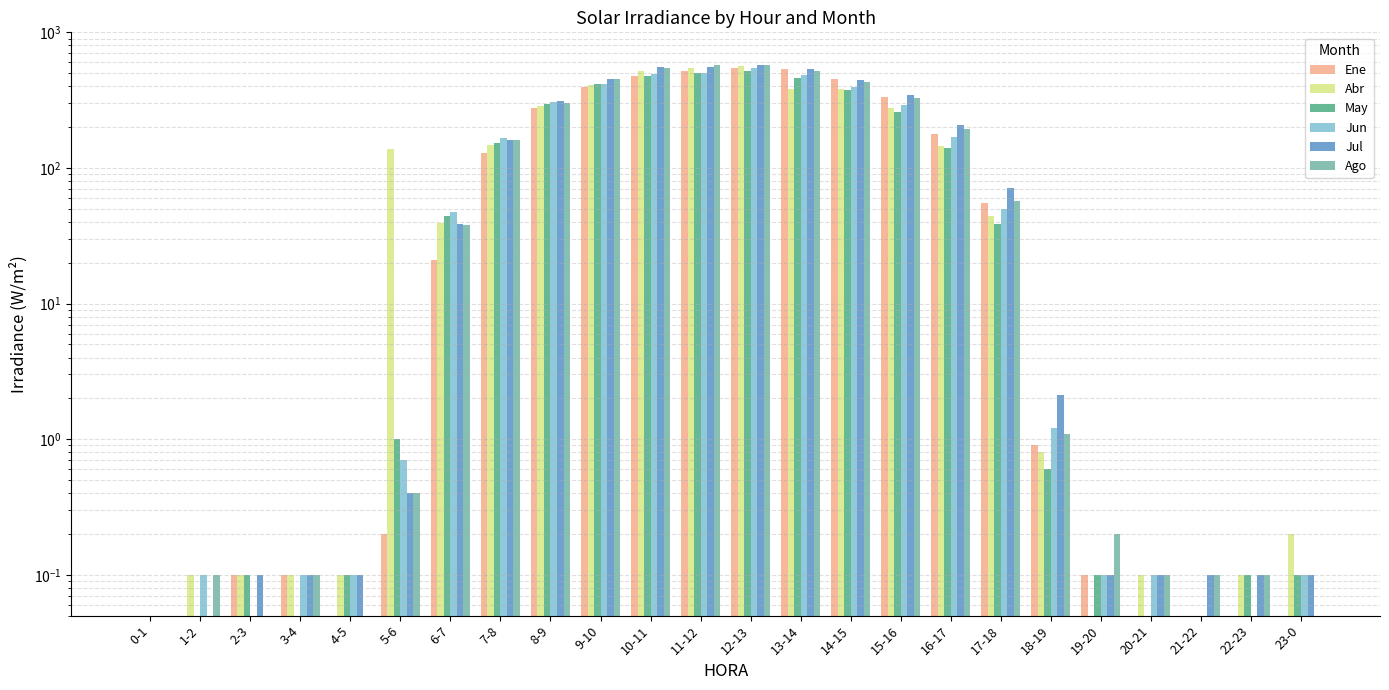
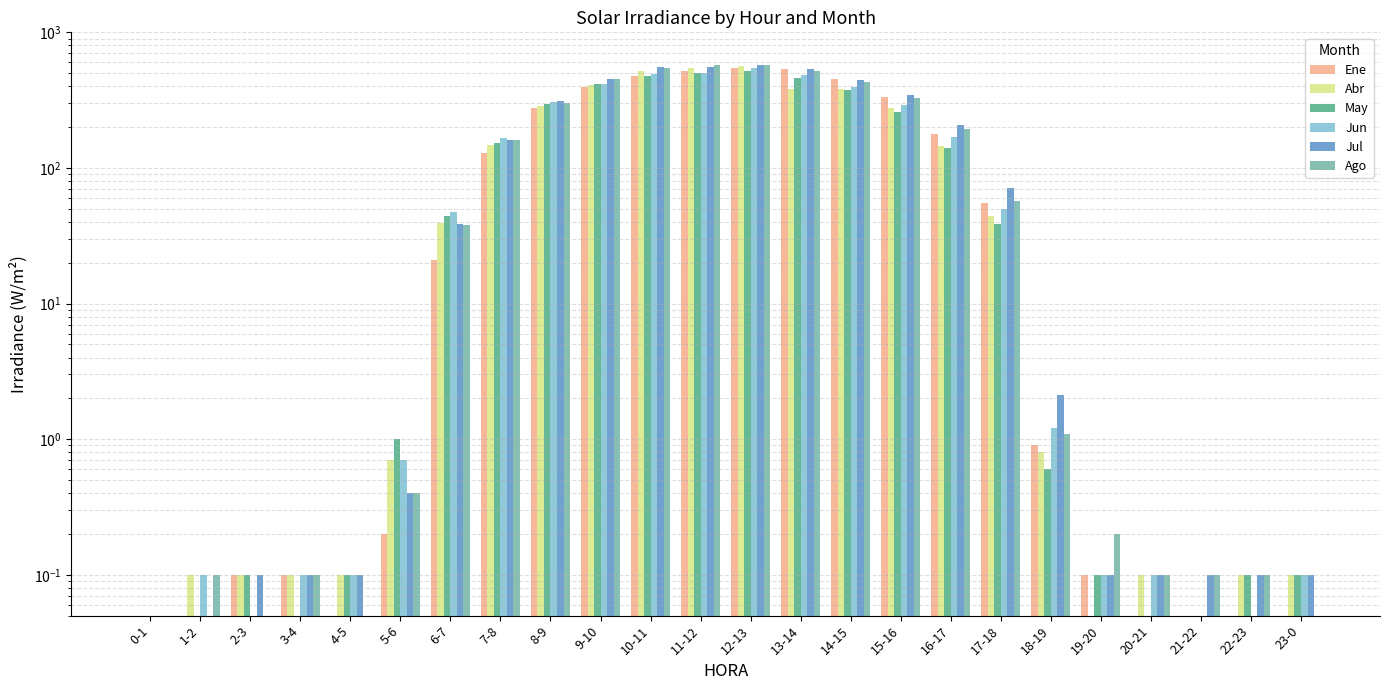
Abr, 5-6: 140 -> 0.7
Abr, 23-0: 0.2 -> 0.1
